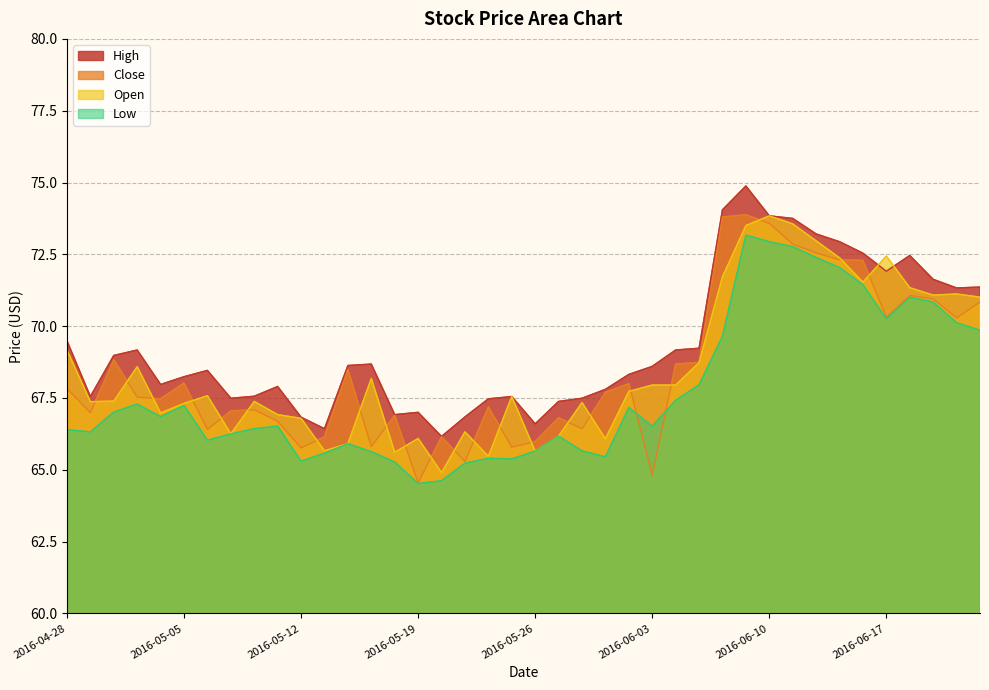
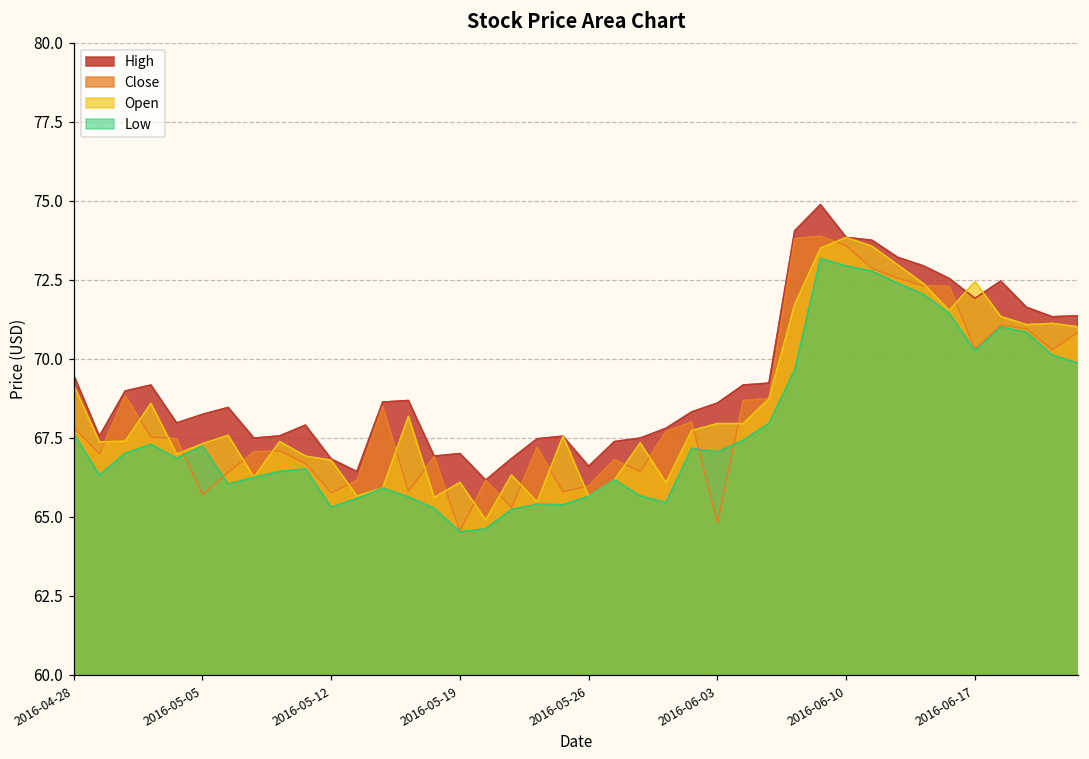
Low, 2016-04-28: 66.4 -> 67.6
Close, 2016-05-05: 68.0 -> 65.7
Low, 2016-06-03: 66.5 -> 67.1
